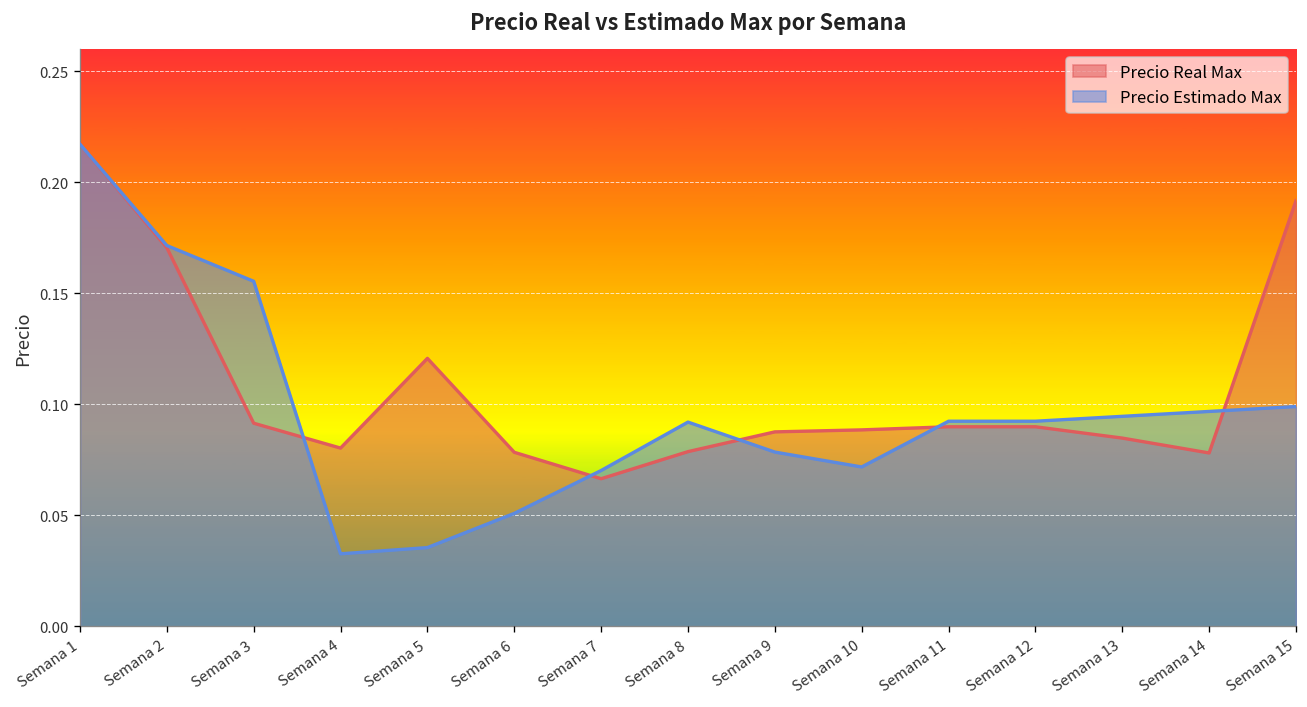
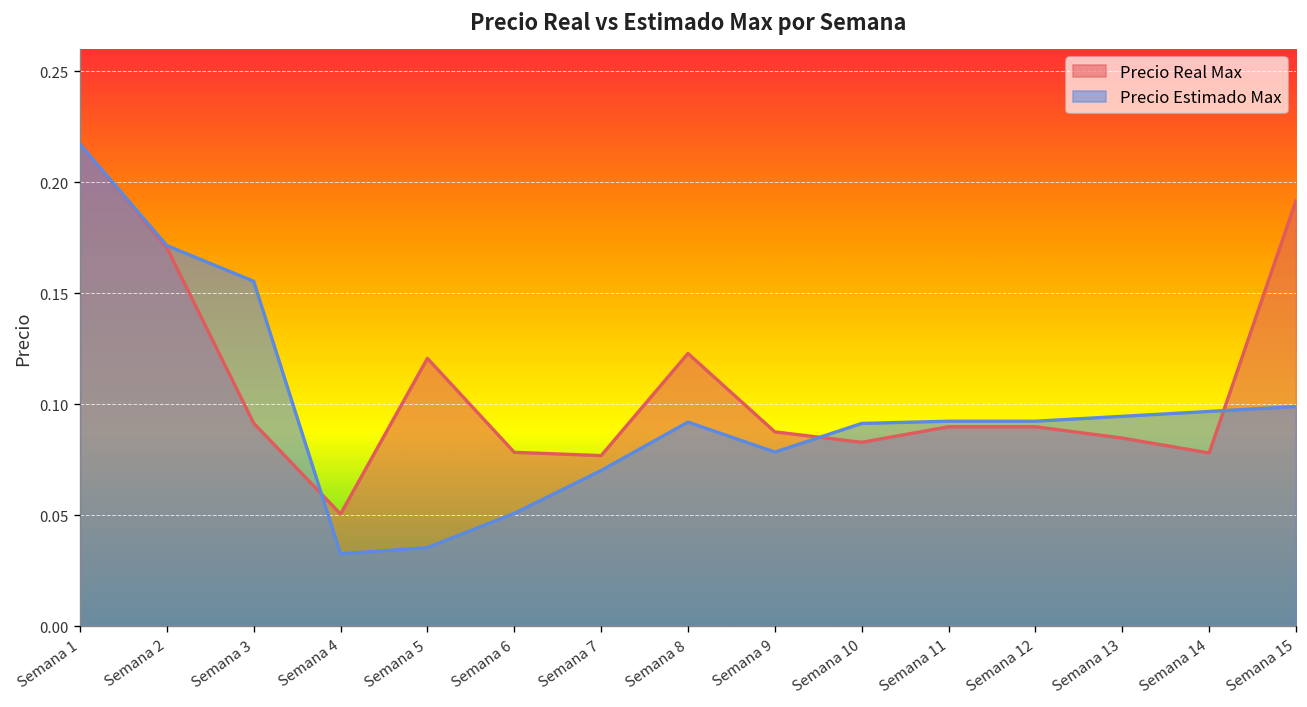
Precio Real Max, Semana 4: 0.080 -> 0.051
Precio Real Max, Semana 7: 0.067 -> 0.077
Precio Real Max, Semana 8: 0.079 -> 0.123
Precio Real Max, Semana 10: 0.089 -> 0.083
Precio Estimado Max, Semana 10: 0.072 -> 0.091
